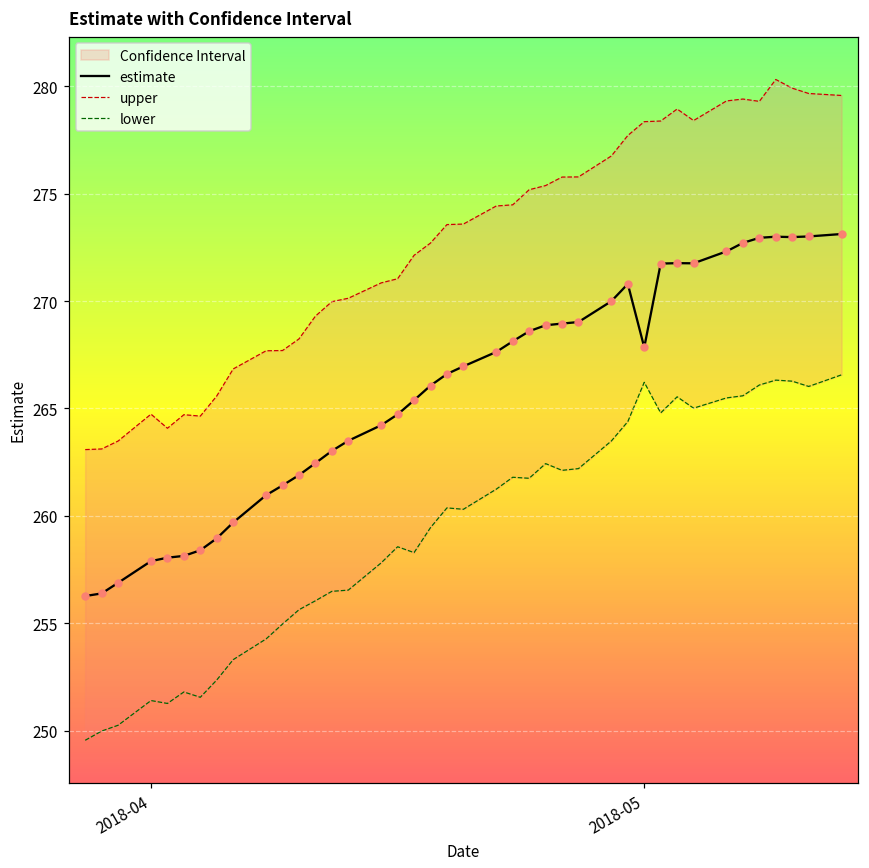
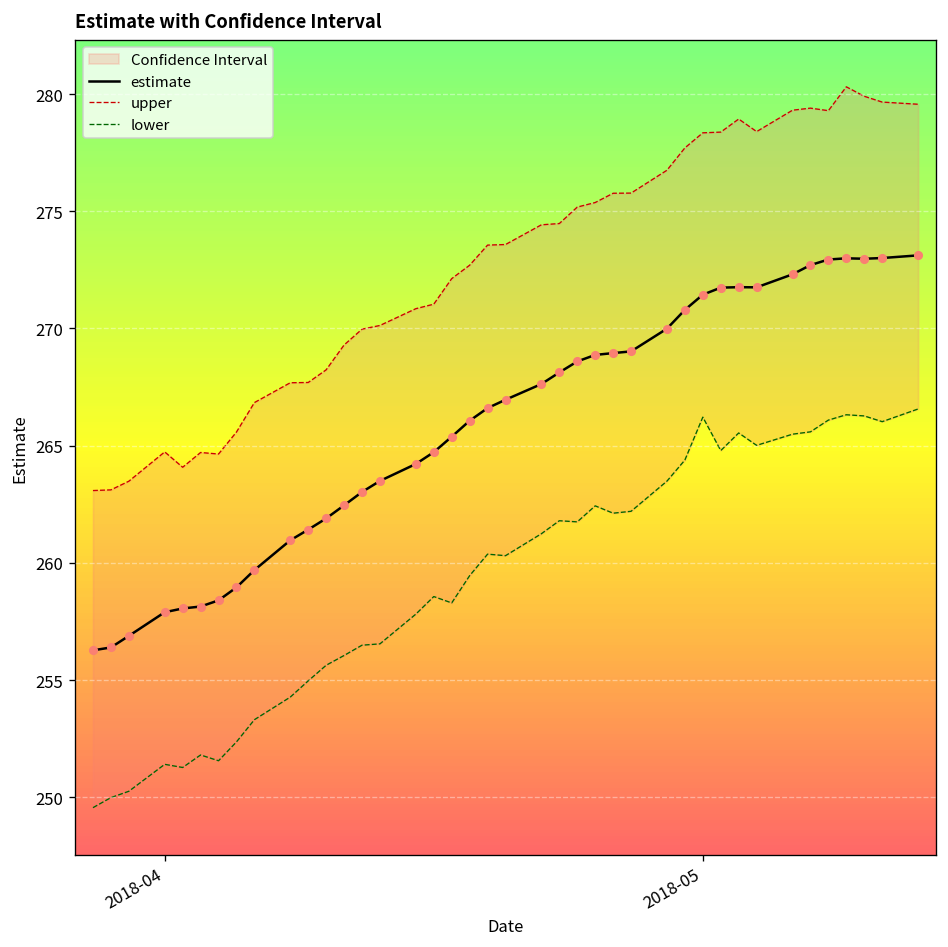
estimate, 2018-05: 267.8 -> 271.4
